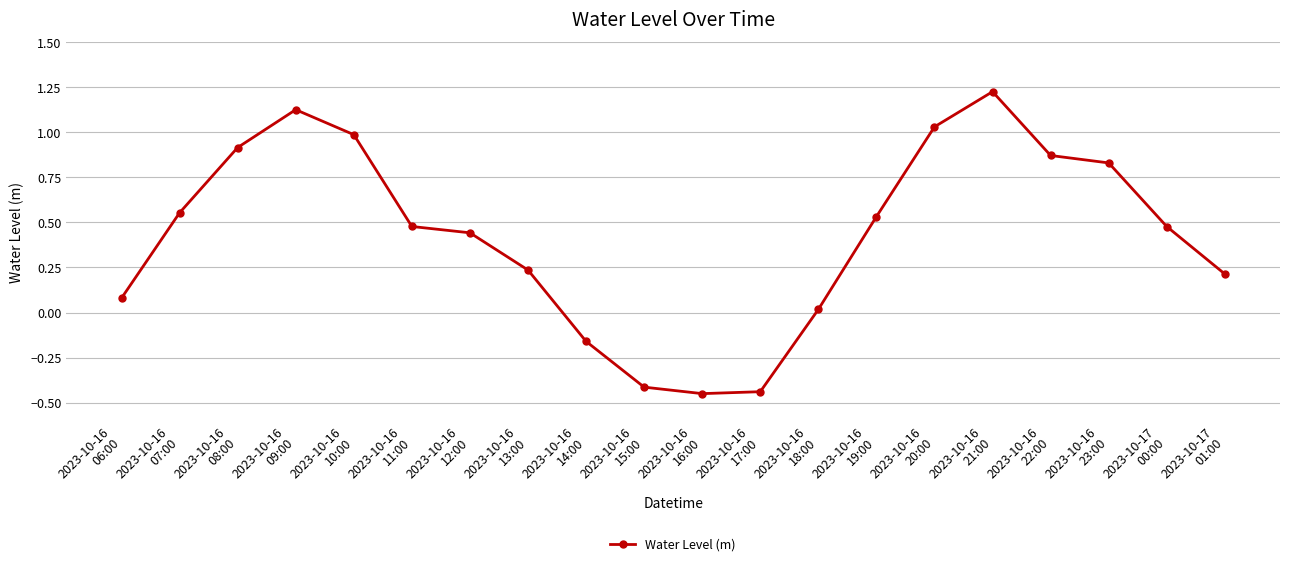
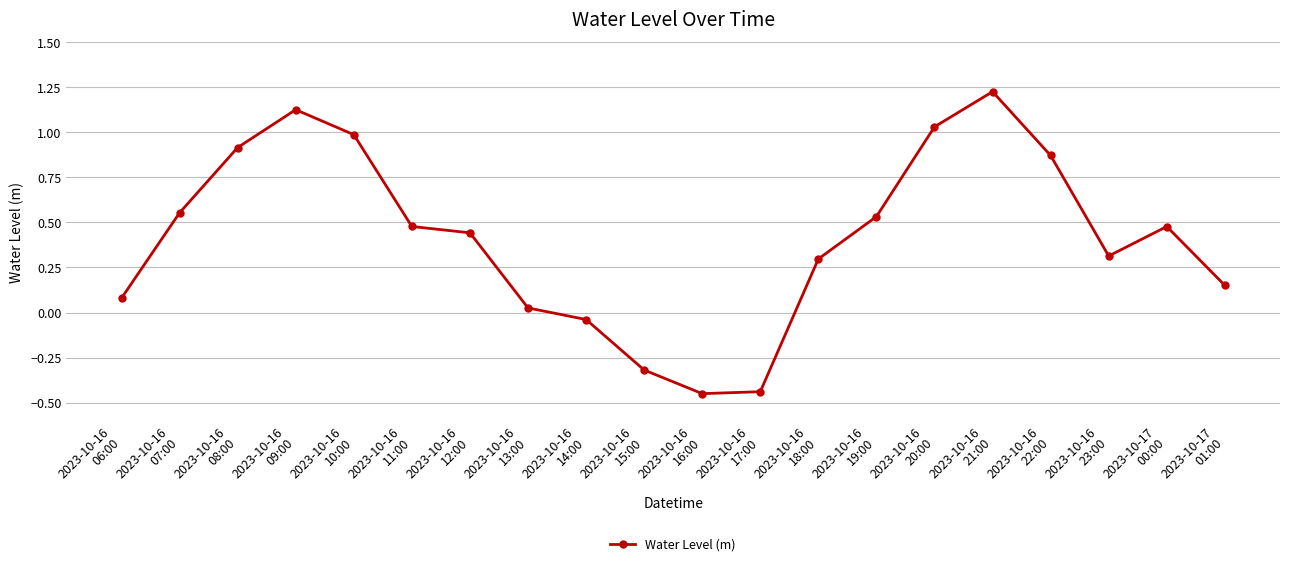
2023-10-16 13:00: 0.24 -> 0.03
2023-10-16 14:00: -0.16 -> -0.04
2023-10-16 15:00: -0.41 -> -0.32
2023-10-16 18:00: 0.02 -> 0.30
2023-10-16 23:00: 0.83 -> 0.31
2023-10-17 01:00: 0.21 -> 0.15
